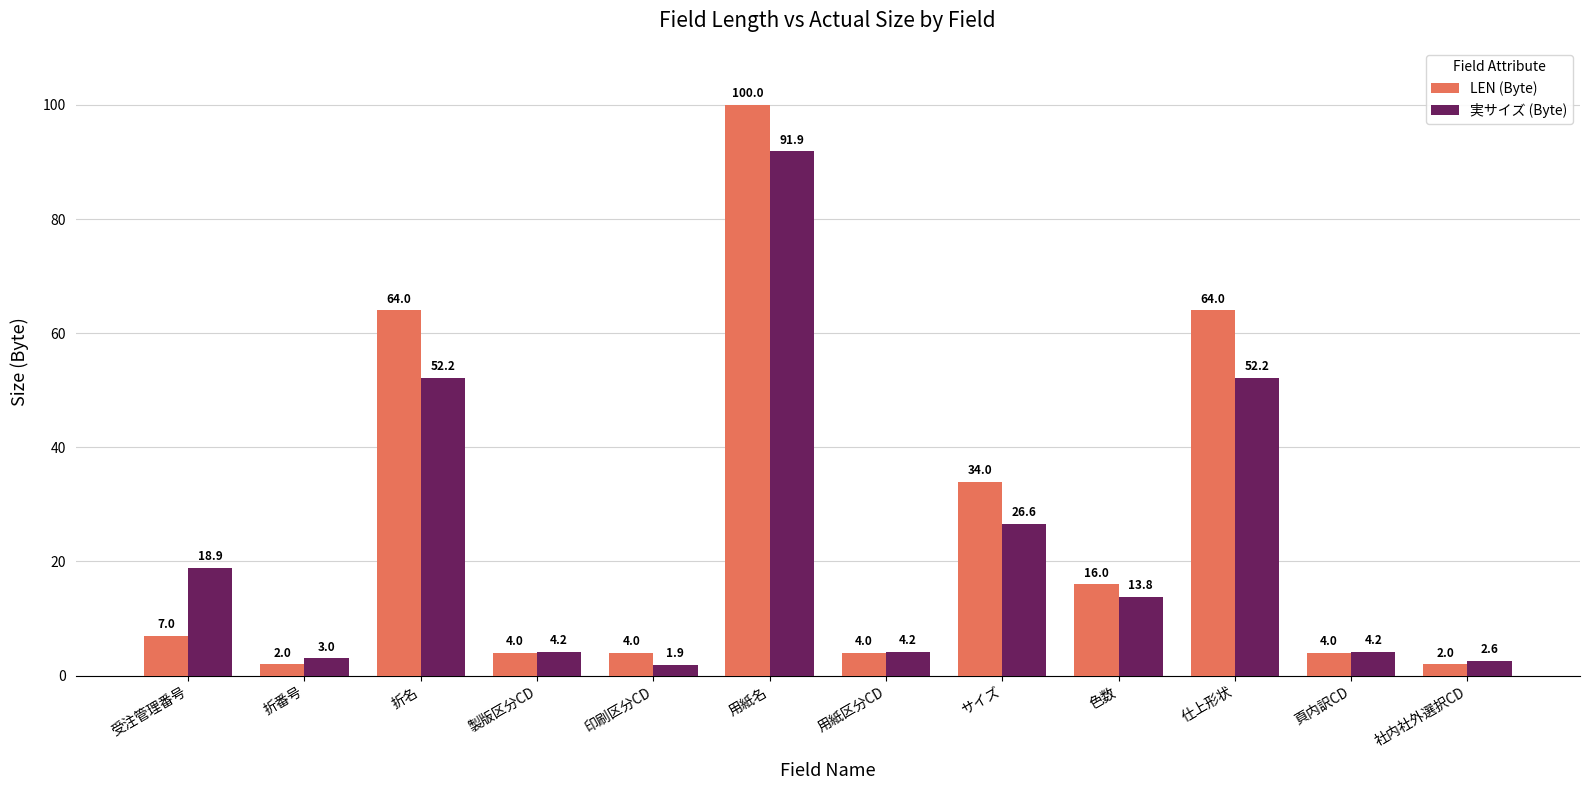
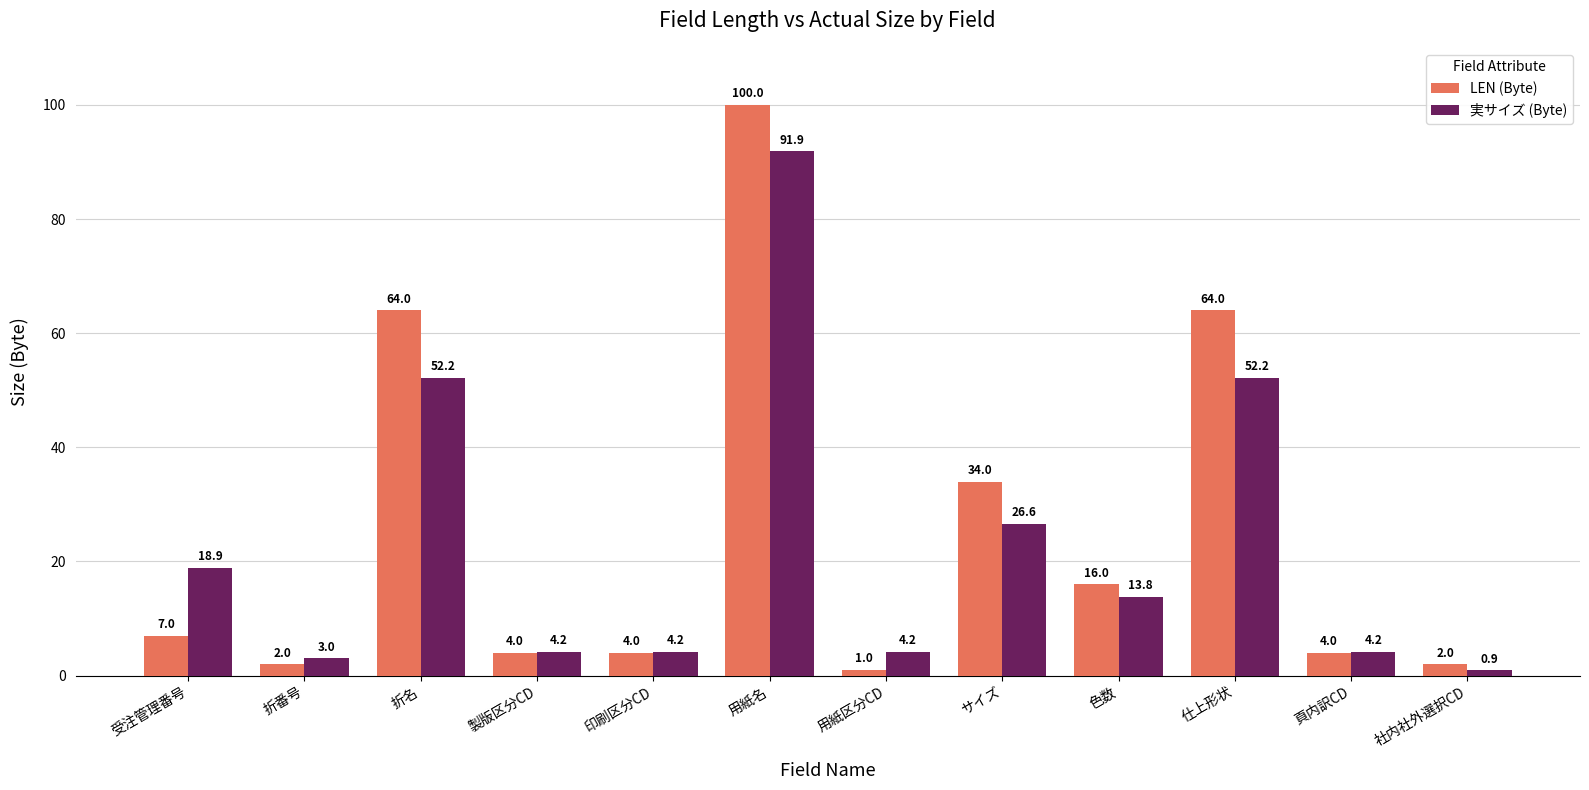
実サイズ (Byte), 印刷区分CD: 1.9 -> 4.2
LEN (Byte), 用紙区分CD: 4.0 -> 1.0
実サイズ (Byte), 社内社外選択CD: 2.6 -> 0.9
